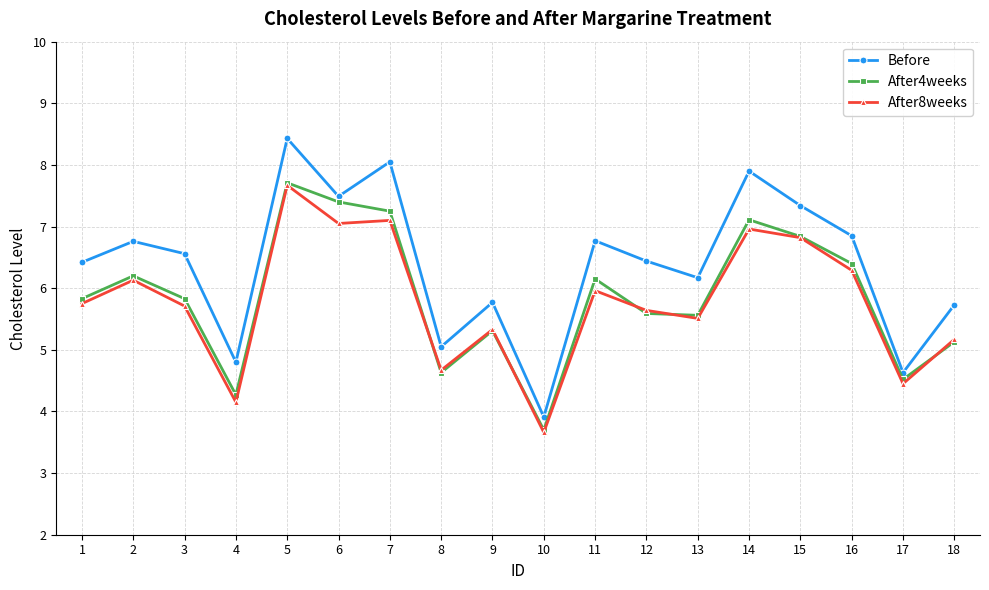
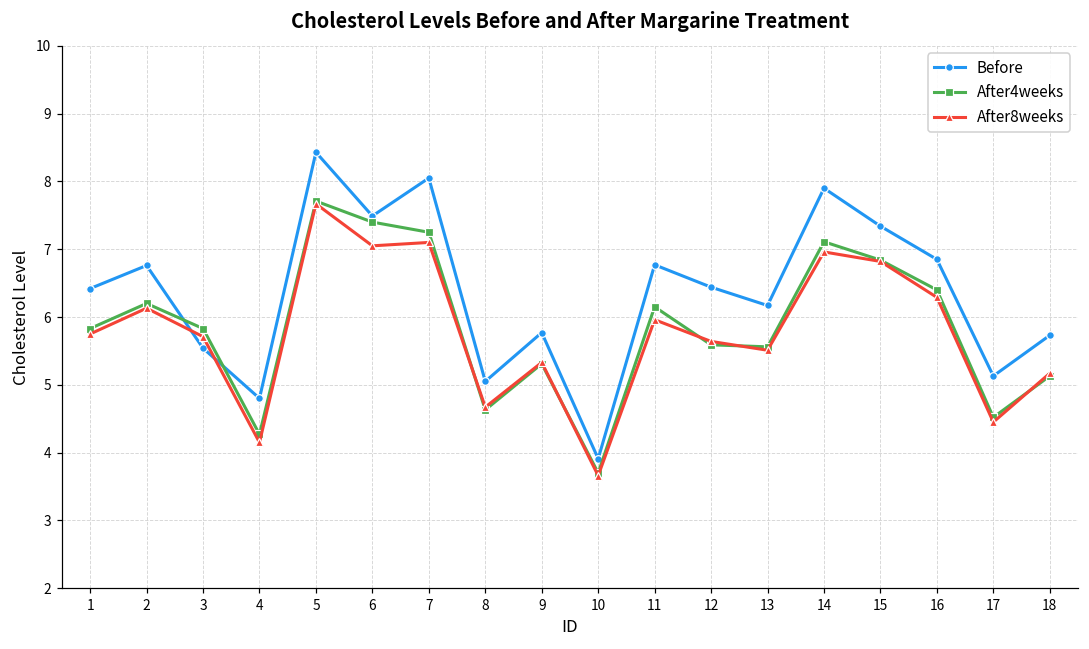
Before, 3: 6.6 -> 5.5
Before, 17: 4.6 -> 5.1
